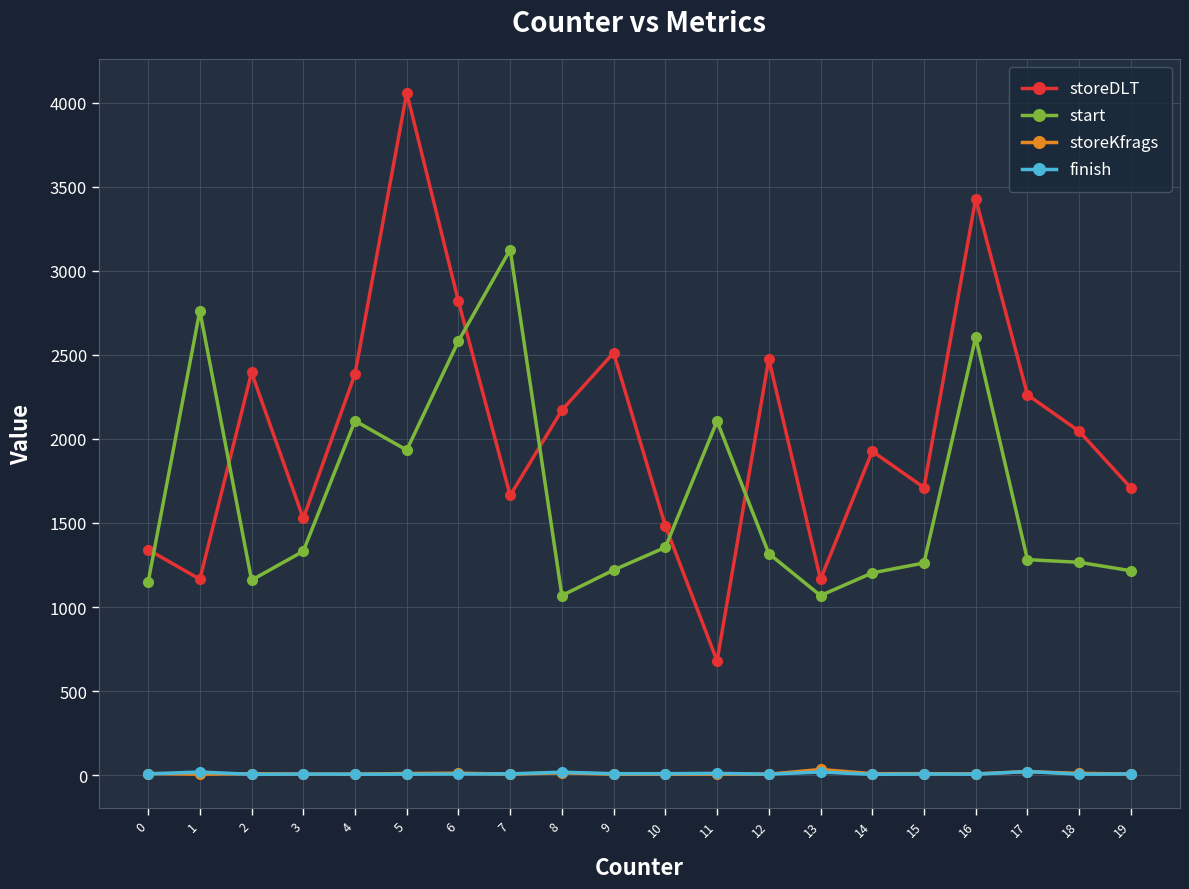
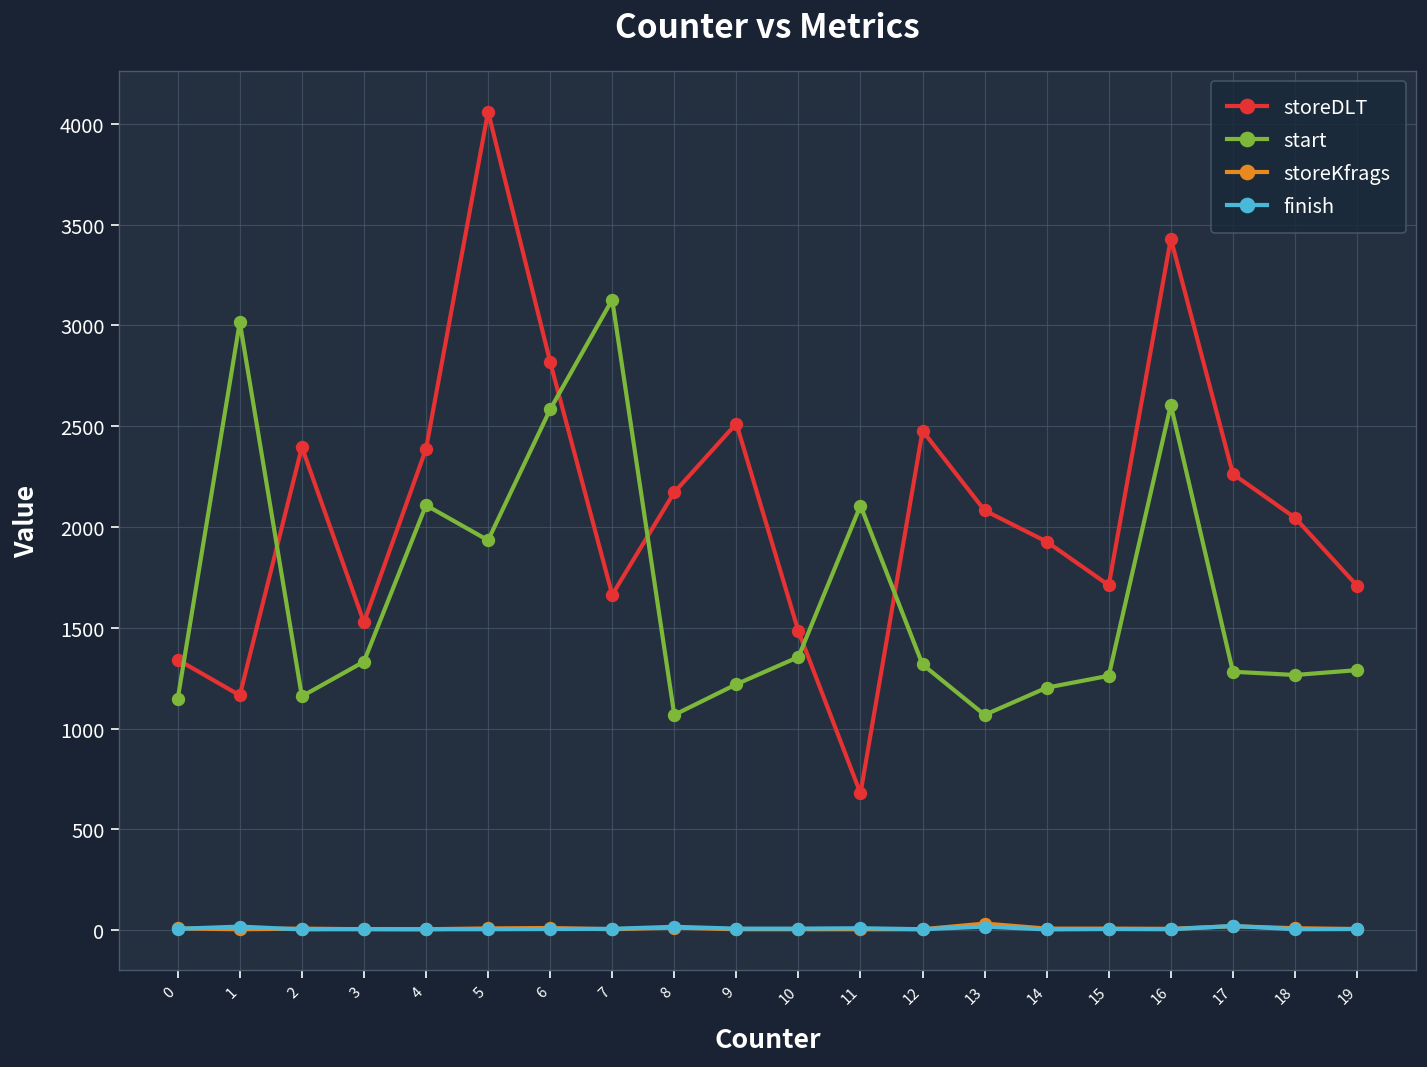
start, 1: 2760 -> 3020
storeDLT, 13: 1170 -> 2080
start, 19: 1220 -> 1290
